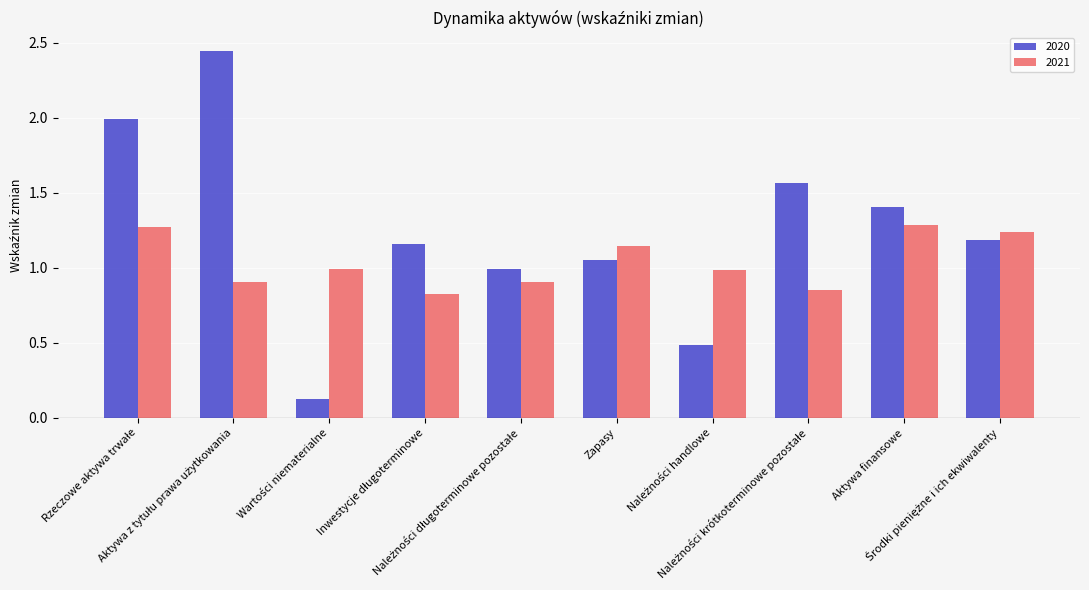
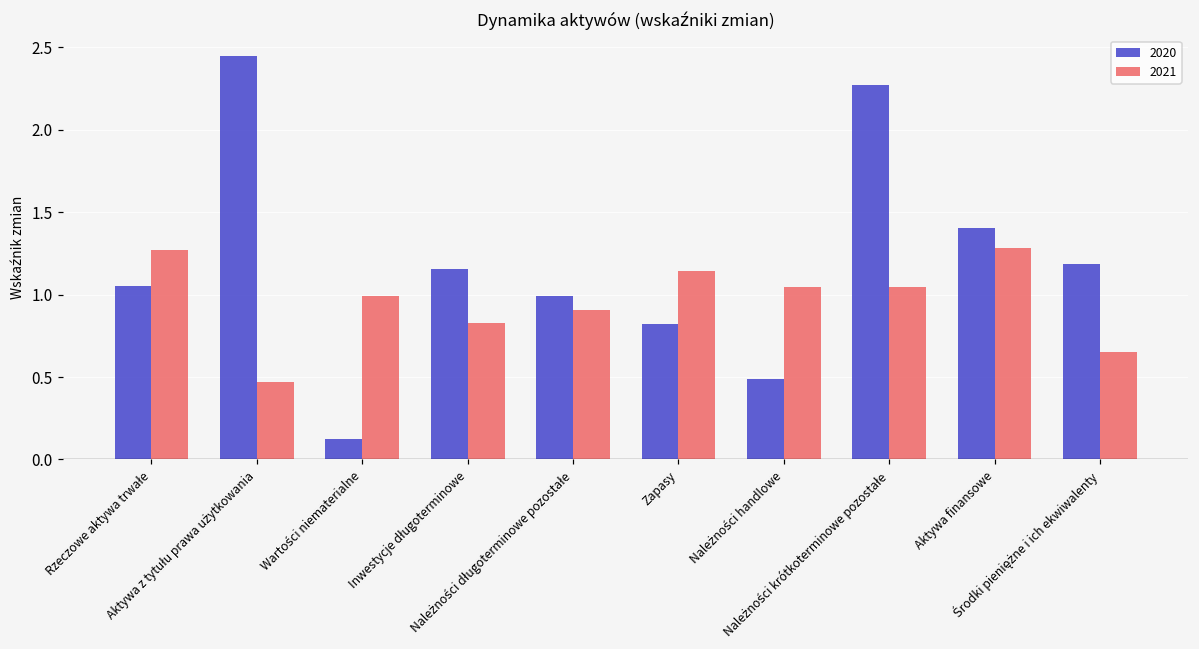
2020, Rzeczowe aktywa trwałe: 1.99 -> 1.05
2021, Aktywa z tytułu prawa użytkowania: 0.90 -> 0.47
2020, Zapasy: 1.05 -> 0.82
2021, Należności handlowe: 0.99 -> 1.05
2020, Należności krótkoterminowe pozostałe: 1.56 -> 2.27
2021, Należności krótkoterminowe pozostałe: 0.85 -> 1.04
2021, Środki pieniężne i ich ekwiwalenty: 1.24 -> 0.65
